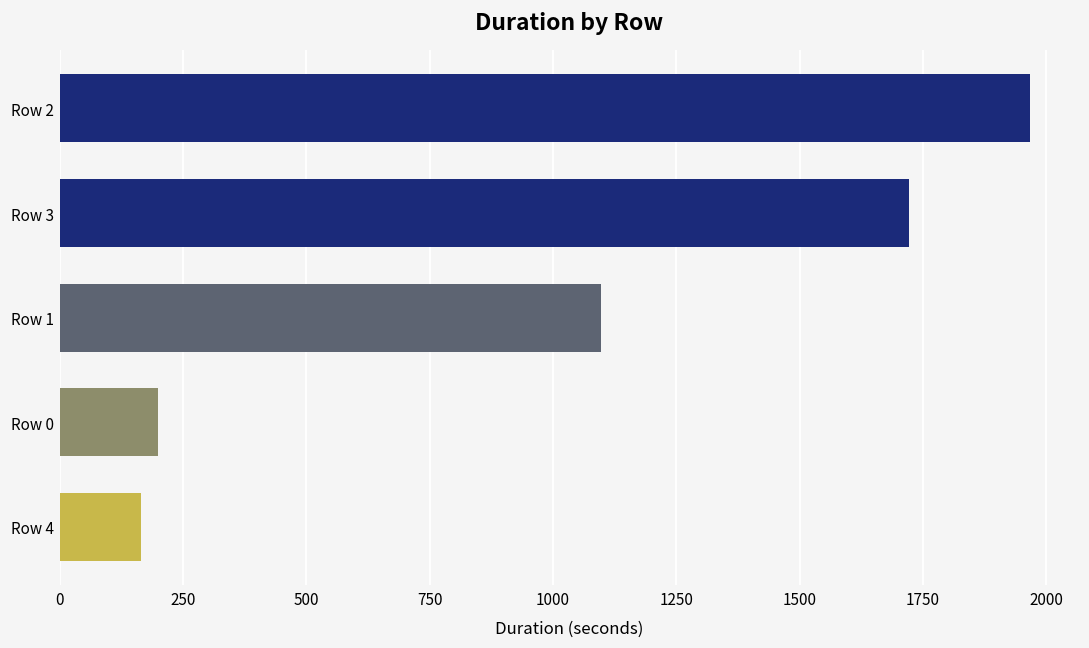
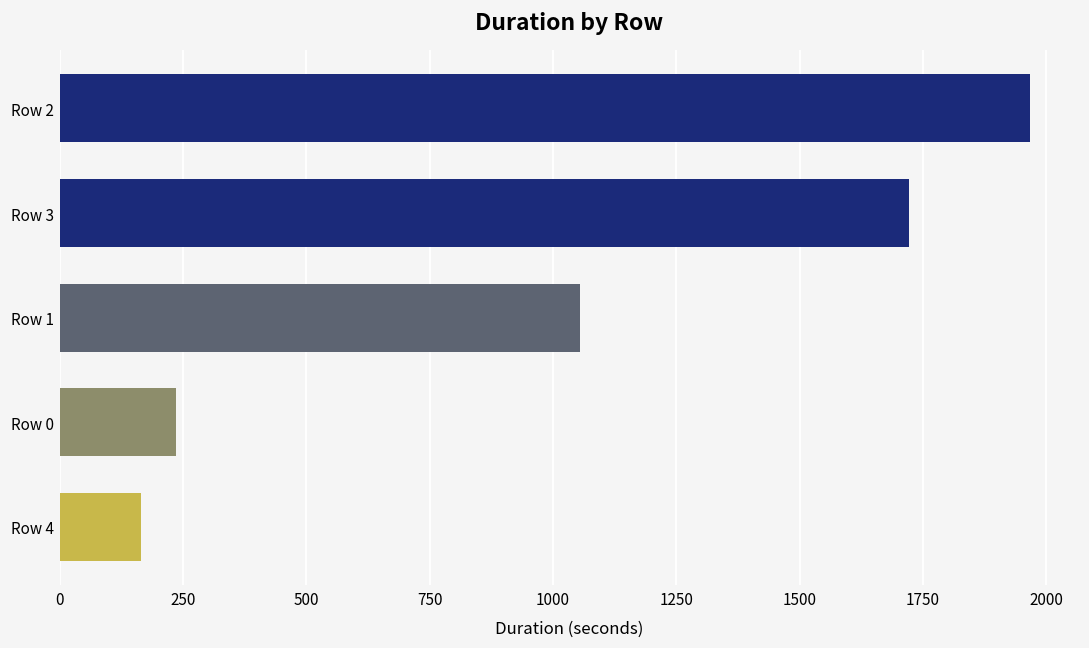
Row 1: 1100 -> 1050
Row 0: 200 -> 240
